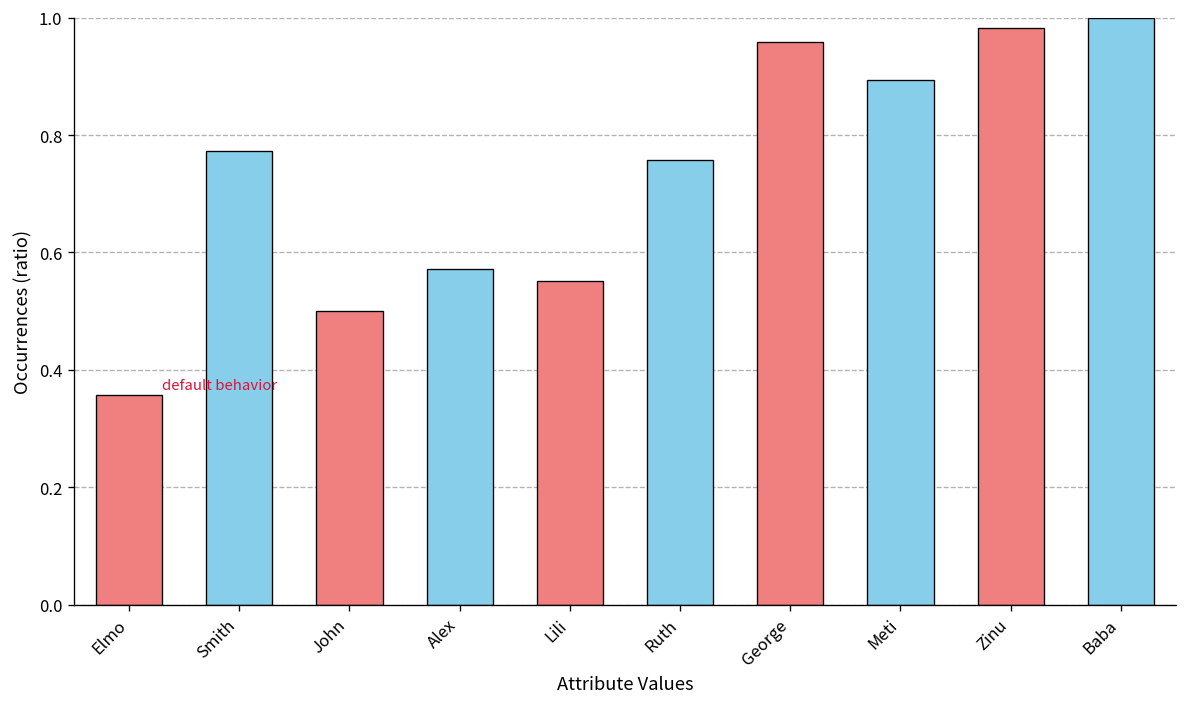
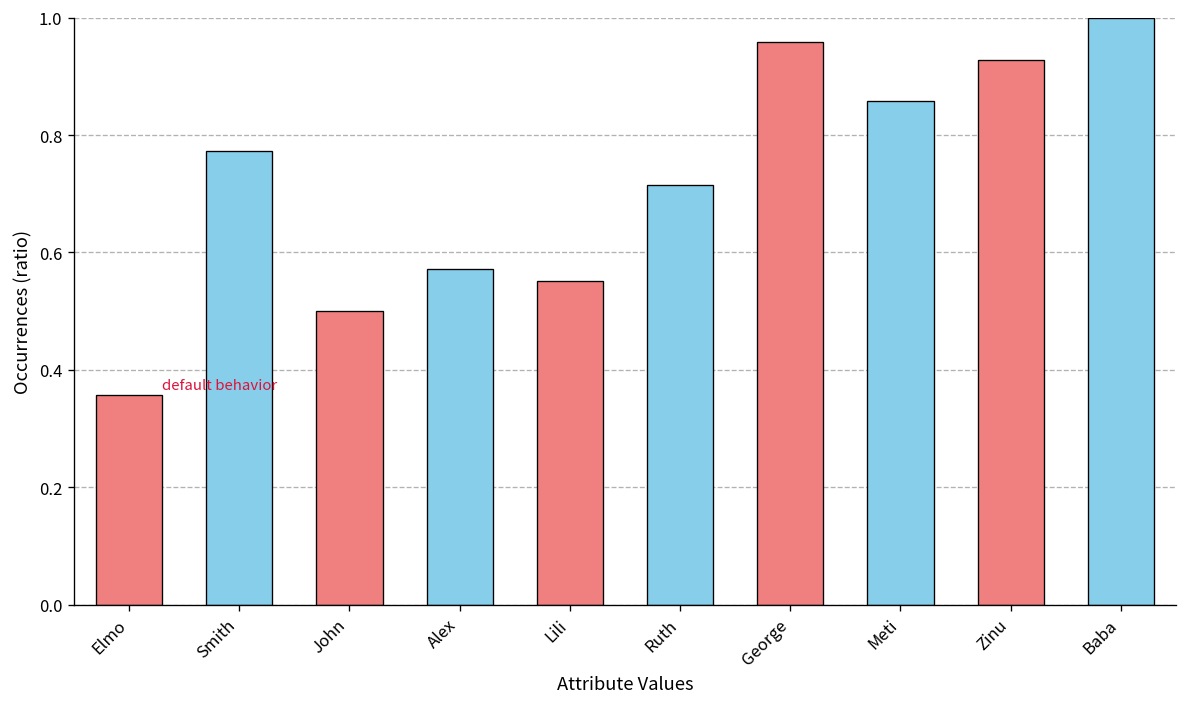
Ruth: 0.76 -> 0.71
Meti: 0.89 -> 0.86
Zinu: 0.98 -> 0.93
